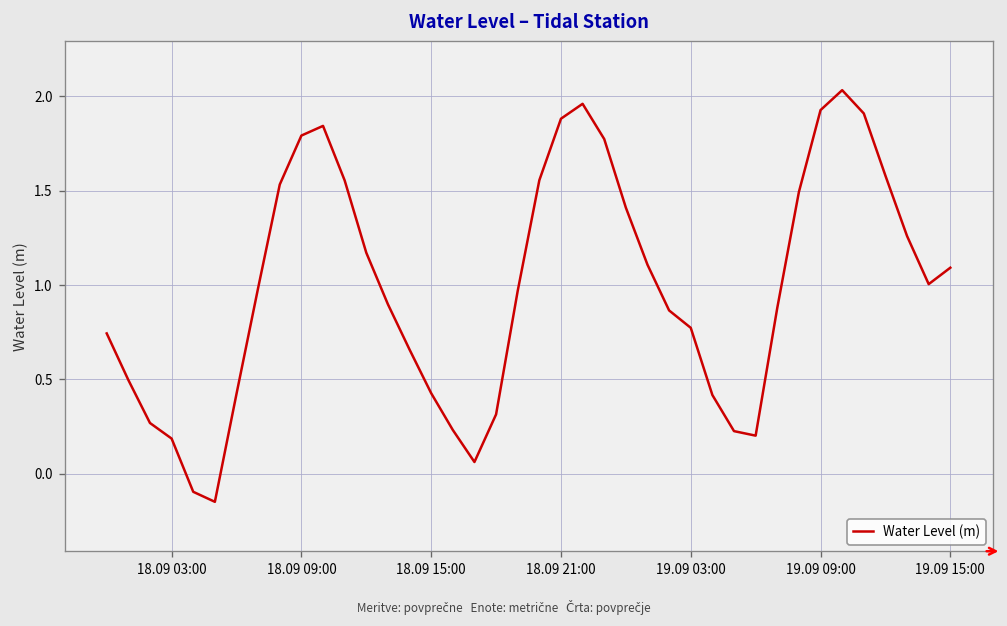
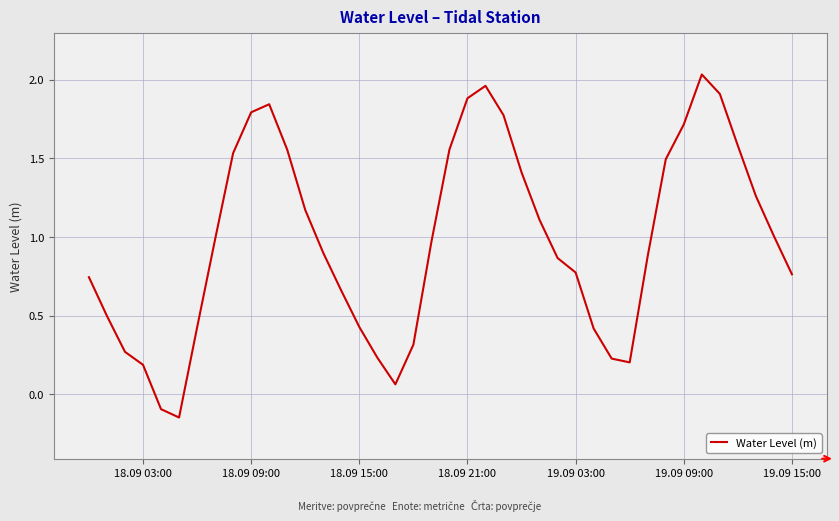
19.09 09:00: 1.93 -> 1.71
19.09 15:00: 1.09 -> 0.76
